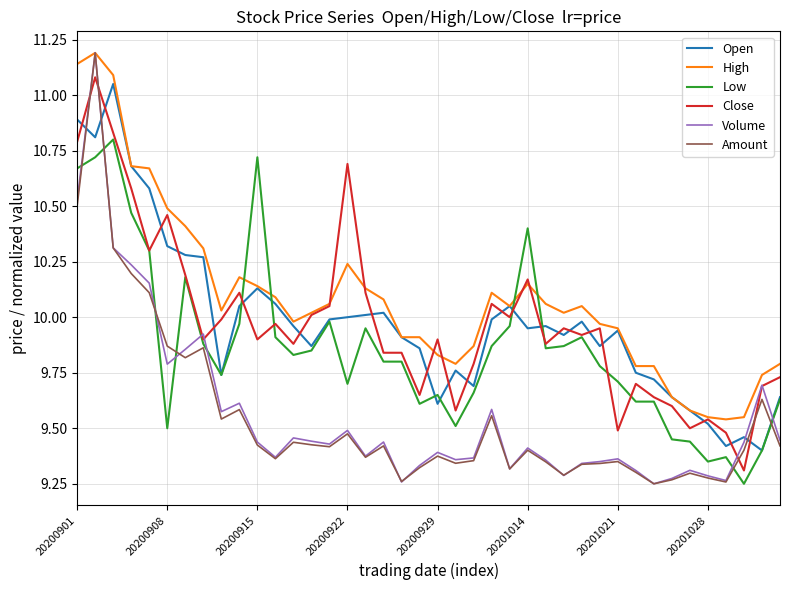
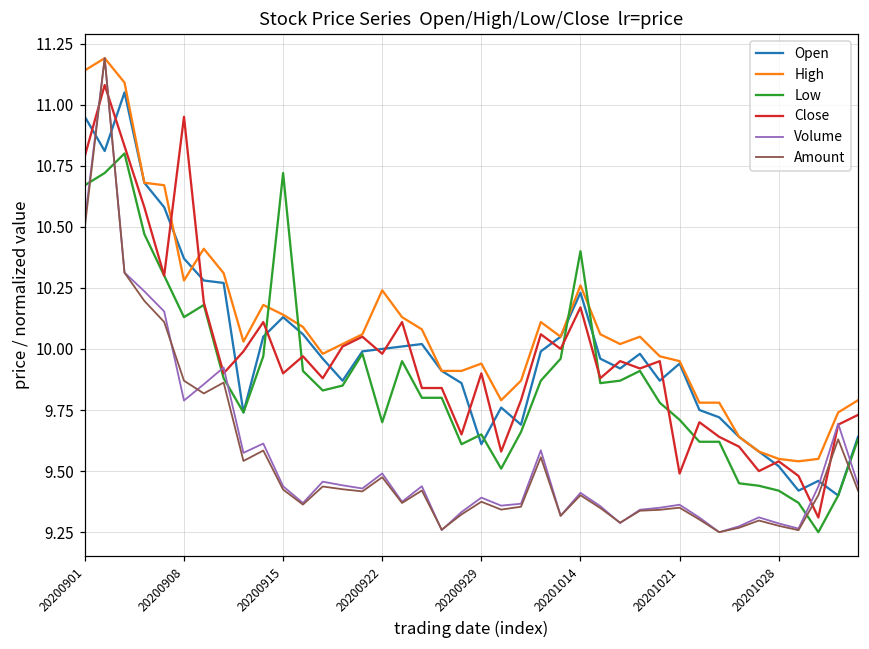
Open, 20200901: 10.89 -> 10.95
Open, 20200908: 10.32 -> 10.37
High, 20200908: 10.49 -> 10.28
Low, 20200908: 9.50 -> 10.13
Close, 20200908: 10.46 -> 10.95
Close, 20200922: 10.69 -> 9.98
High, 20200929: 9.83 -> 9.94
Open, 20201014: 9.95 -> 10.23
High, 20201014: 10.15 -> 10.26
Low, 20201028: 9.35 -> 9.42
